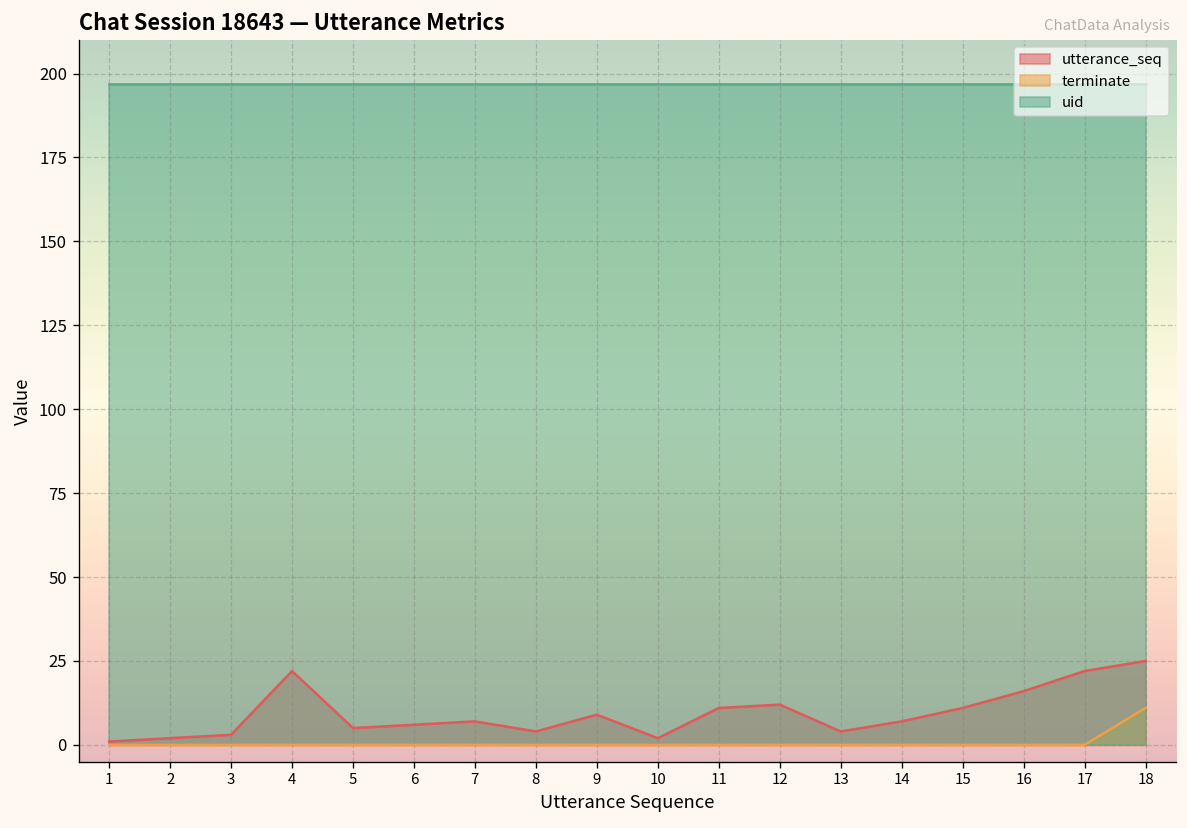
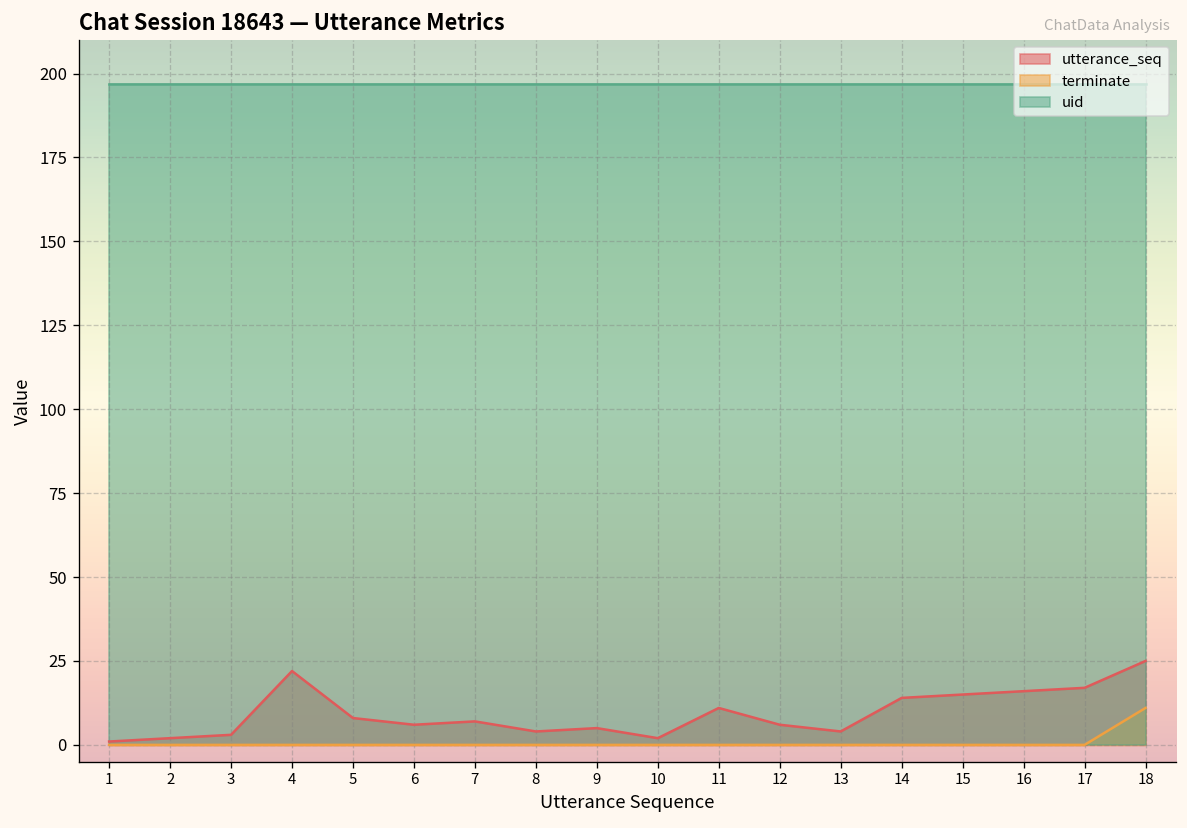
utterance_seq, 5: 5 -> 8
utterance_seq, 9: 9 -> 5
utterance_seq, 12: 12 -> 6
utterance_seq, 14: 7 -> 14
utterance_seq, 15: 11 -> 15
utterance_seq, 17: 22 -> 17
